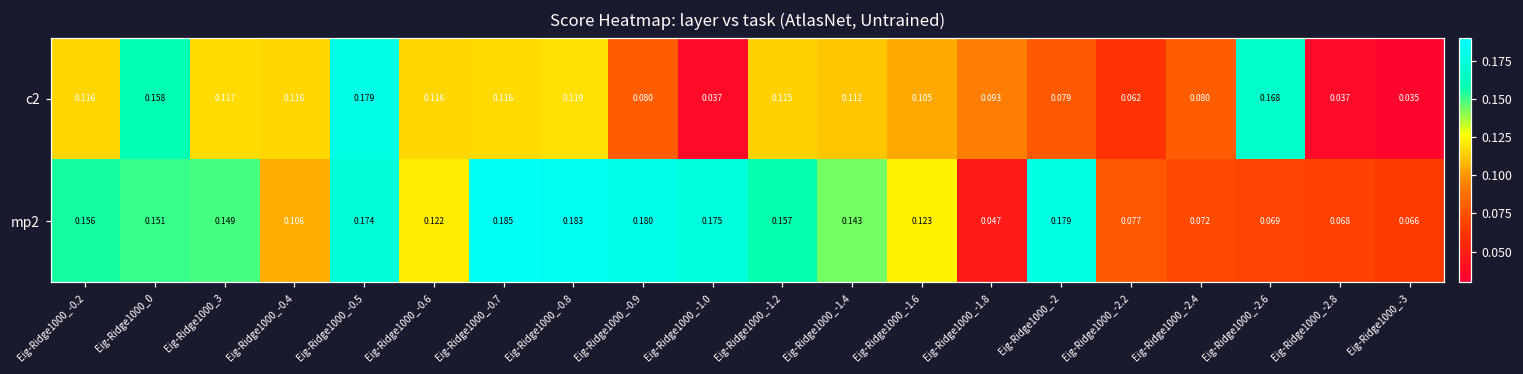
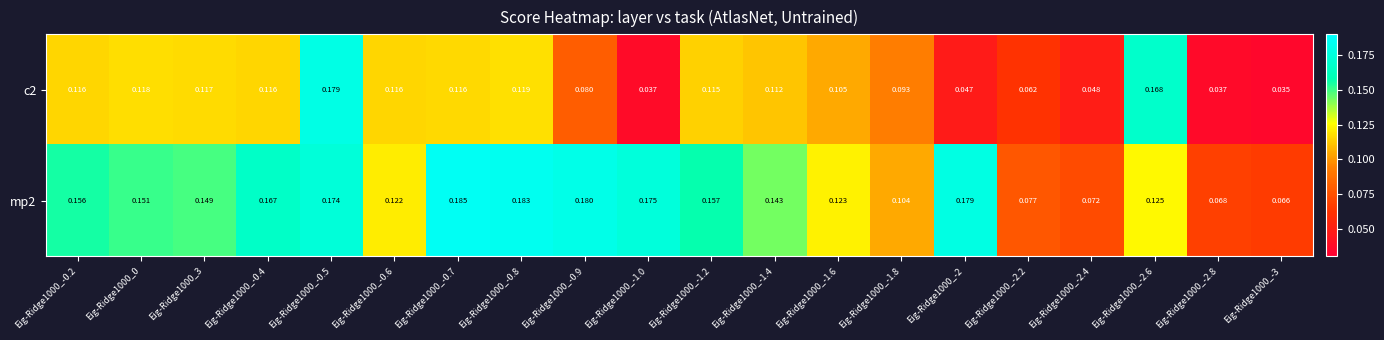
c2, Eig-Ridge1000_0: 0.158 -> 0.118
c2, Eig-Ridge1000_-2: 0.079 -> 0.047
c2, Eig-Ridge1000_-2.4: 0.080 -> 0.048
mp2, Eig-Ridge1000_-0.4: 0.106 -> 0.167
mp2, Eig-Ridge1000_-1.8: 0.047 -> 0.104
mp2, Eig-Ridge1000_-2.6: 0.069 -> 0.125
